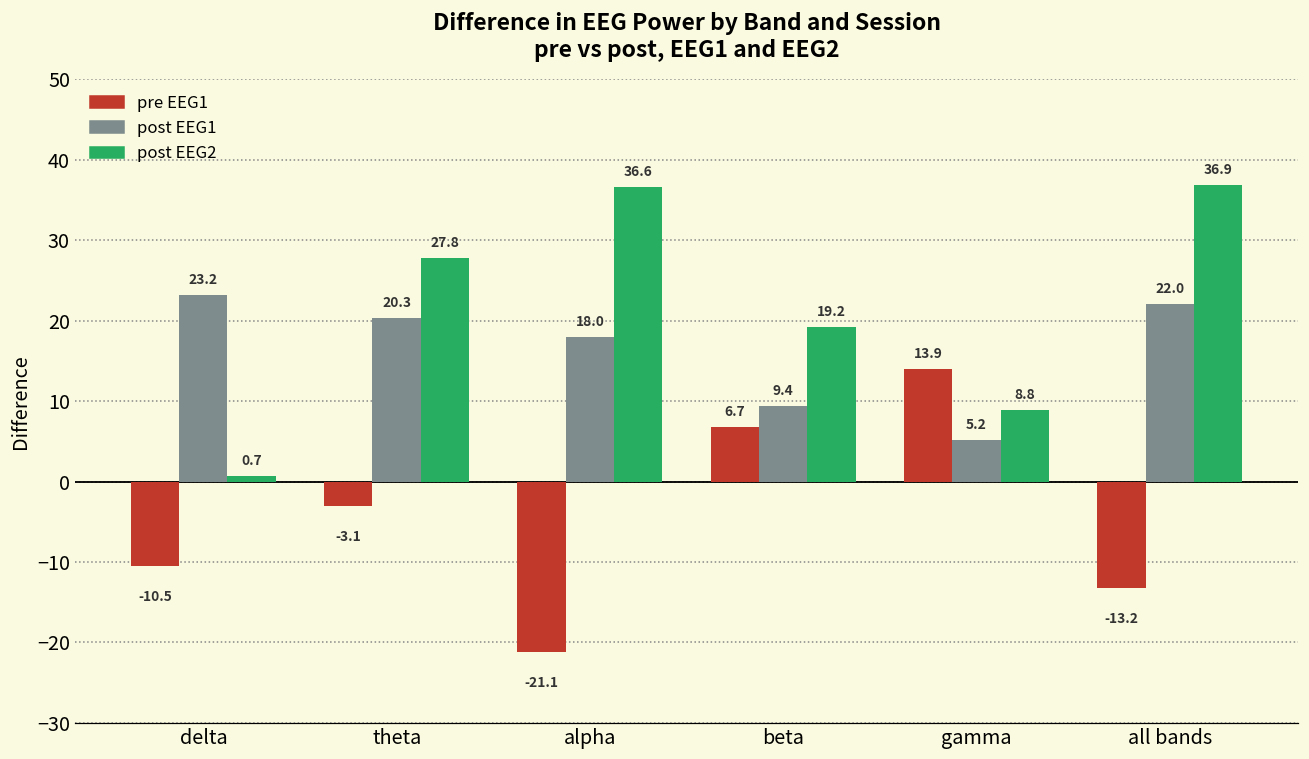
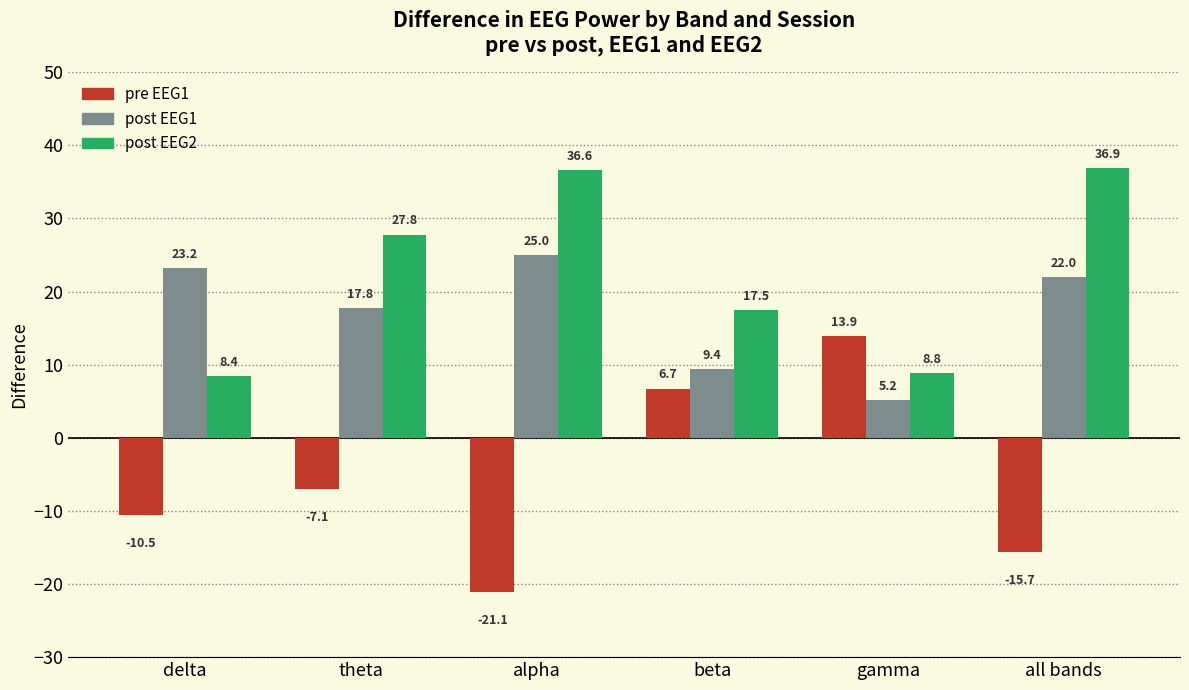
post EEG2, delta: 0.7 -> 8.4
pre EEG1, theta: -3.1 -> -7.1
post EEG1, theta: 20.3 -> 17.8
post EEG1, alpha: 18.0 -> 25.0
post EEG2, beta: 19.2 -> 17.5
pre EEG1, all bands: -13.2 -> -15.7
